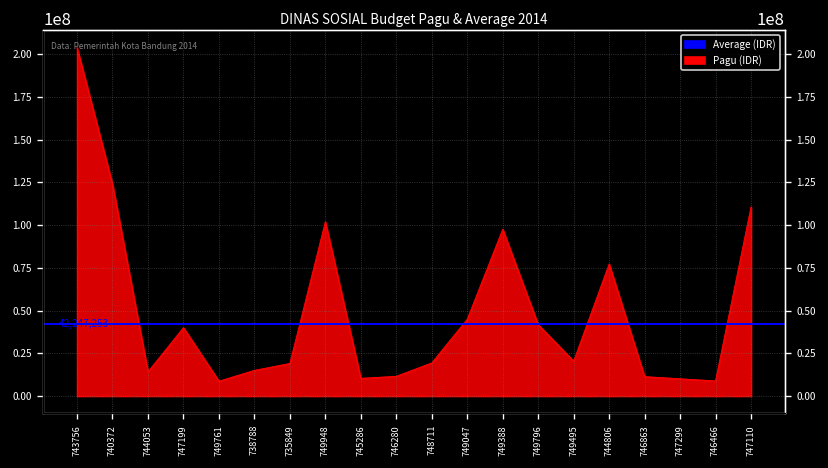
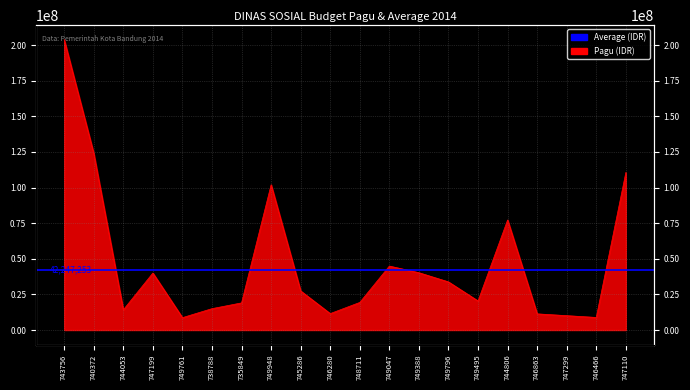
745286: 10000000 -> 27000000
749388: 98000000 -> 40000000
749796: 42000000 -> 34000000
